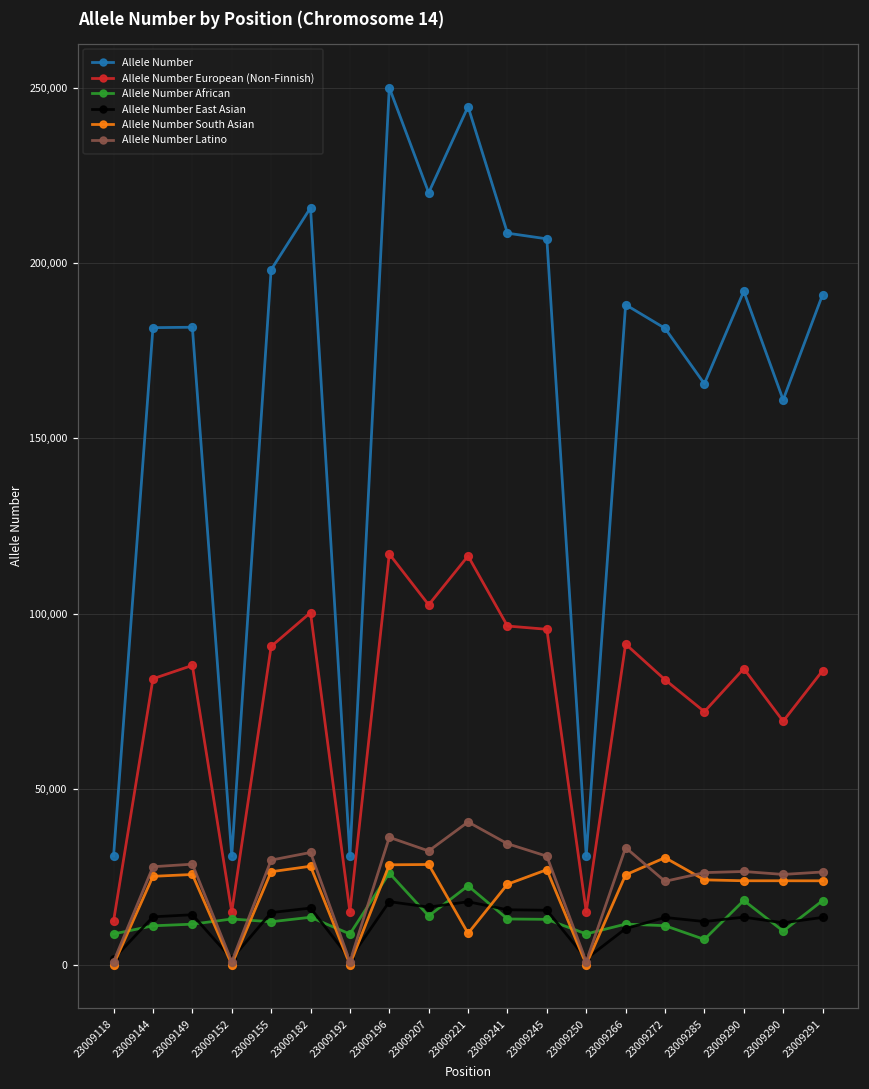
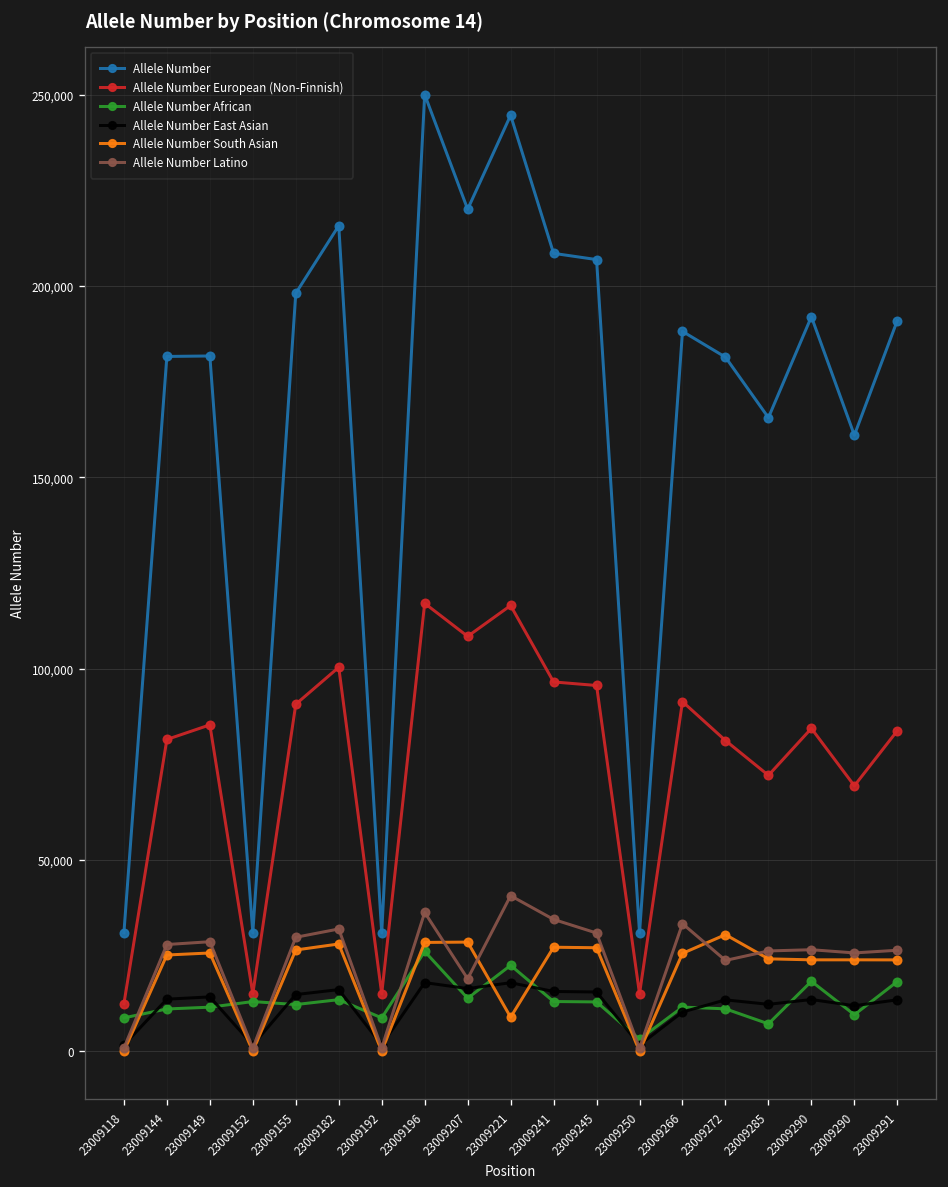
Allele Number European (Non-Finnish), 23009207: 103,000 -> 108,000
Allele Number Latino, 23009207: 32,000 -> 19,000
Allele Number South Asian, 23009241: 23,000 -> 27,000
Allele Number African, 23009250: 9,000 -> 3,000
